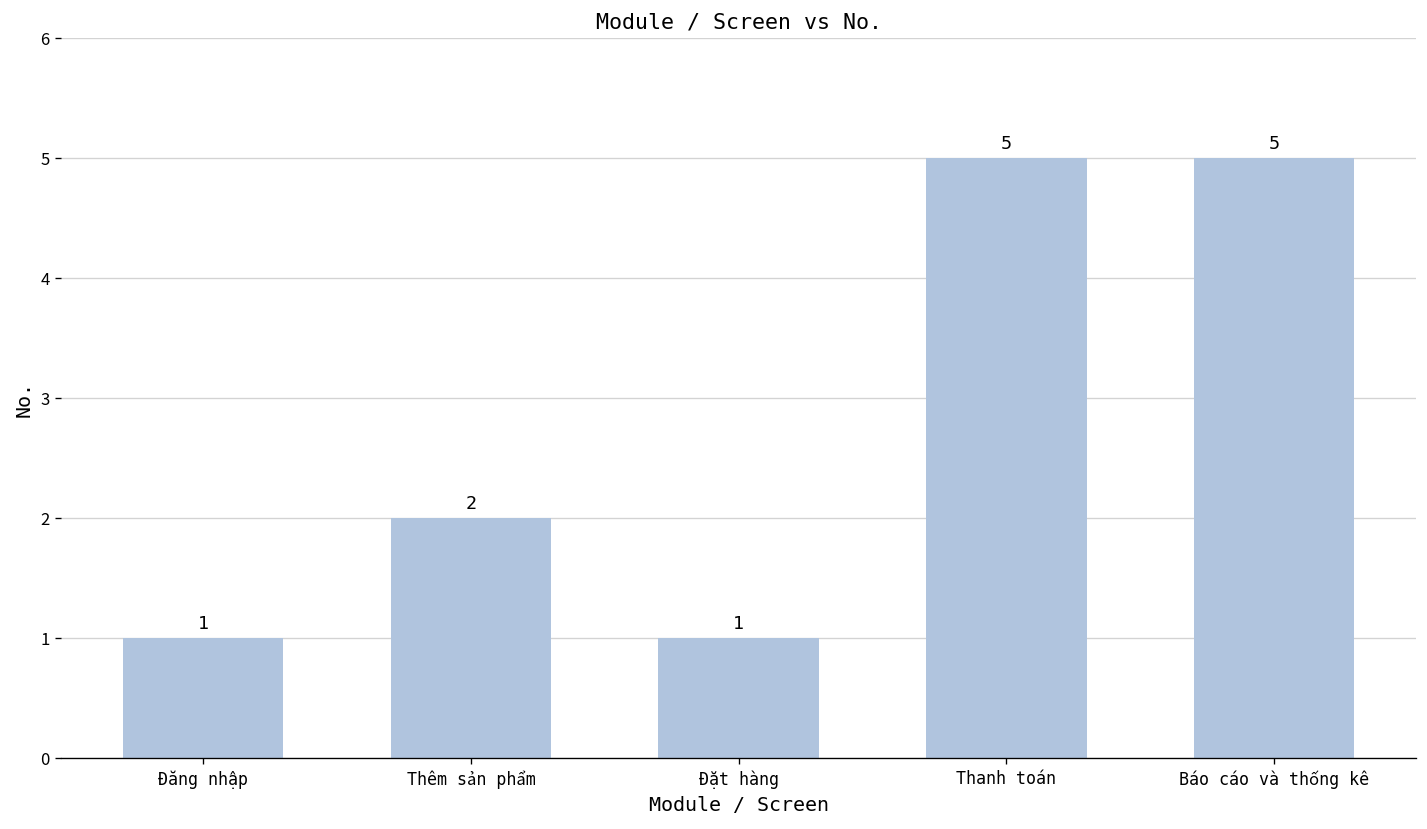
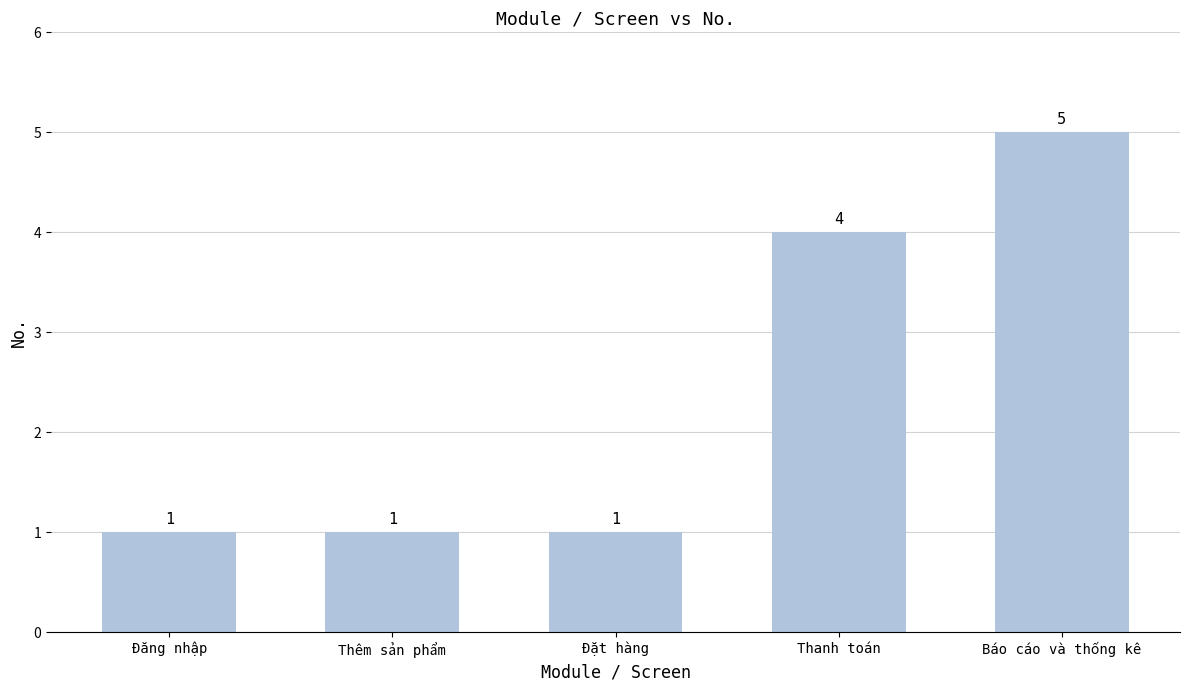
Thêm sản phẩm: 2 -> 1
Thanh toán: 5 -> 4
